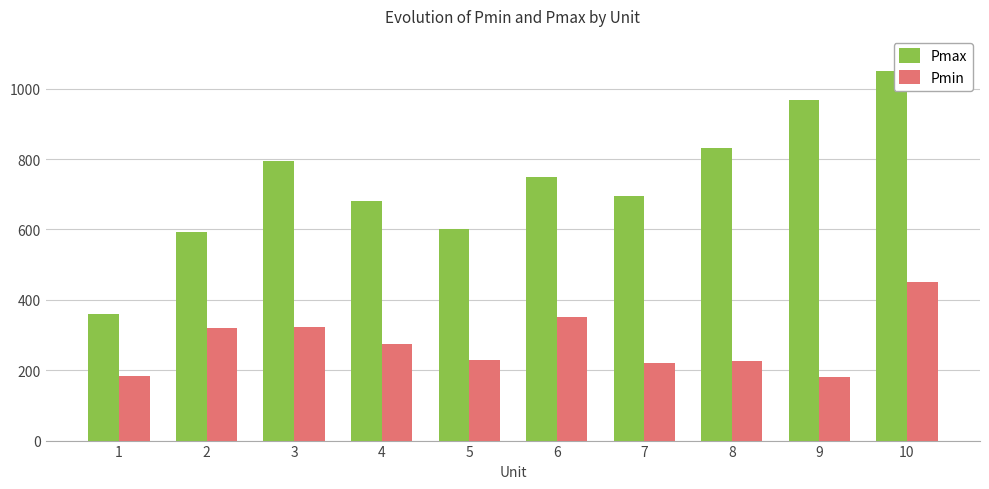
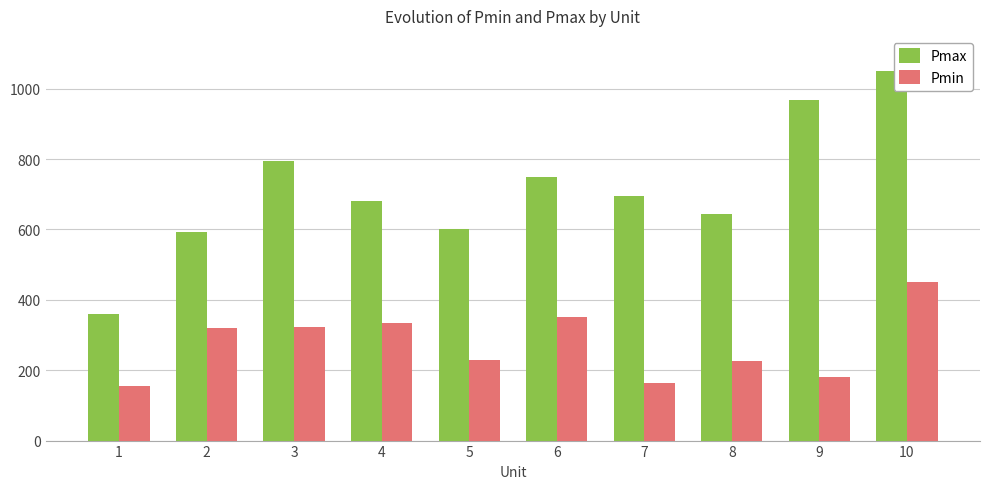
Pmin, 1: 180 -> 160
Pmin, 4: 280 -> 340
Pmin, 7: 220 -> 160
Pmax, 8: 830 -> 640
